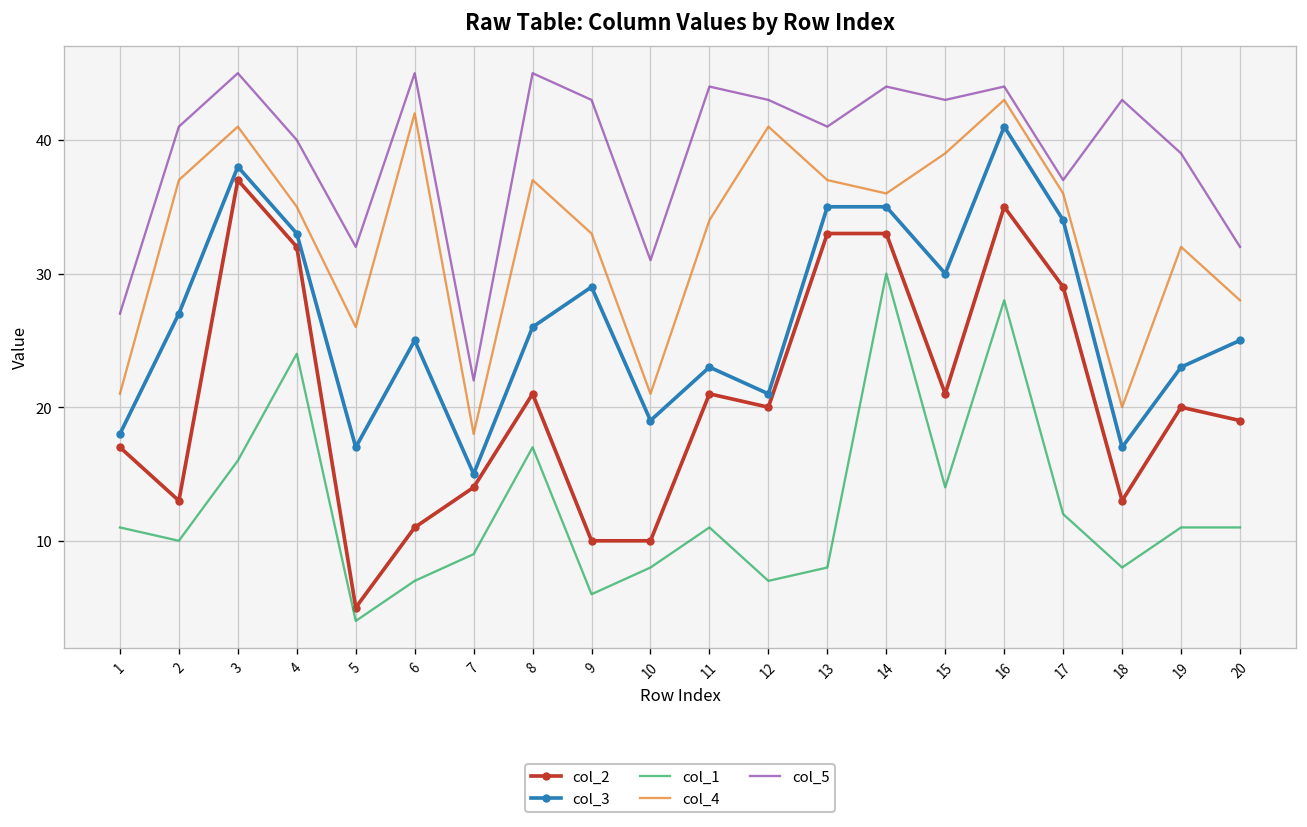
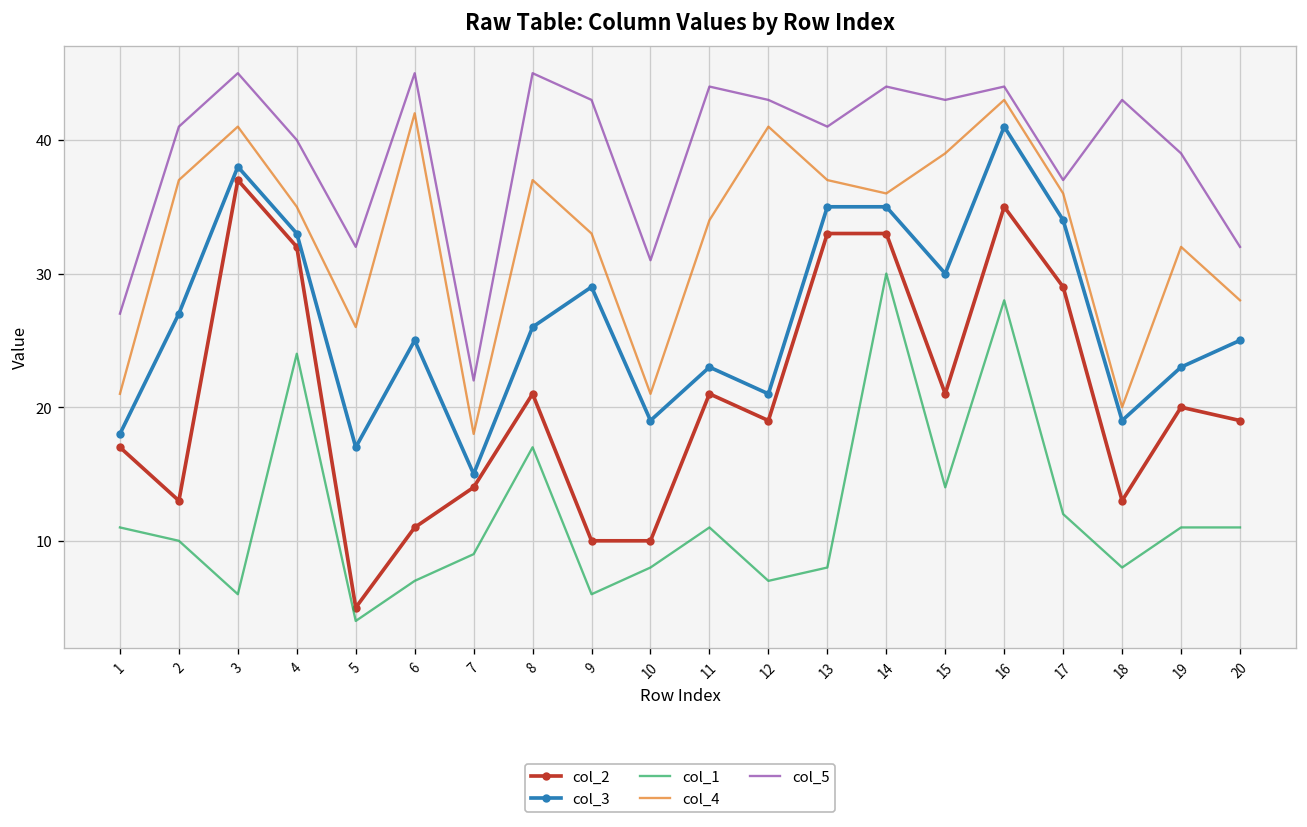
col_1, 3: 16 -> 6
col_2, 12: 20 -> 19
col_3, 18: 17 -> 19
